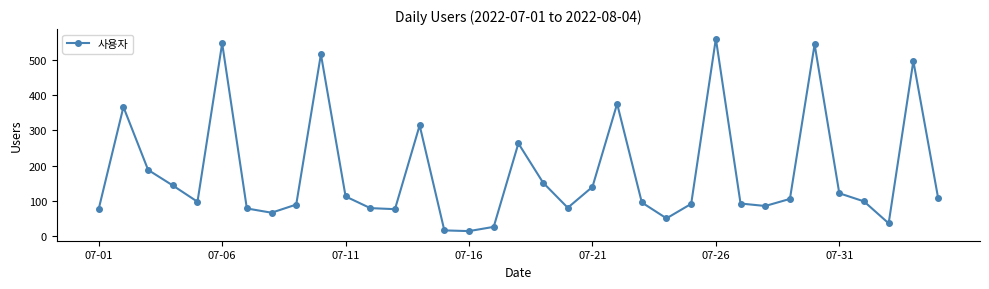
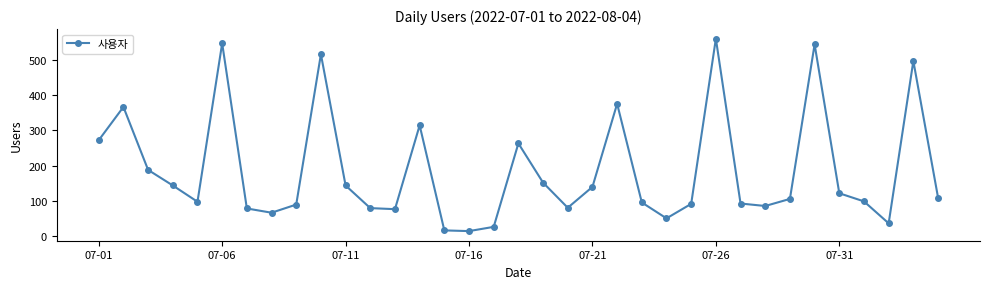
07-01: 80 -> 270
07-11: 110 -> 140
